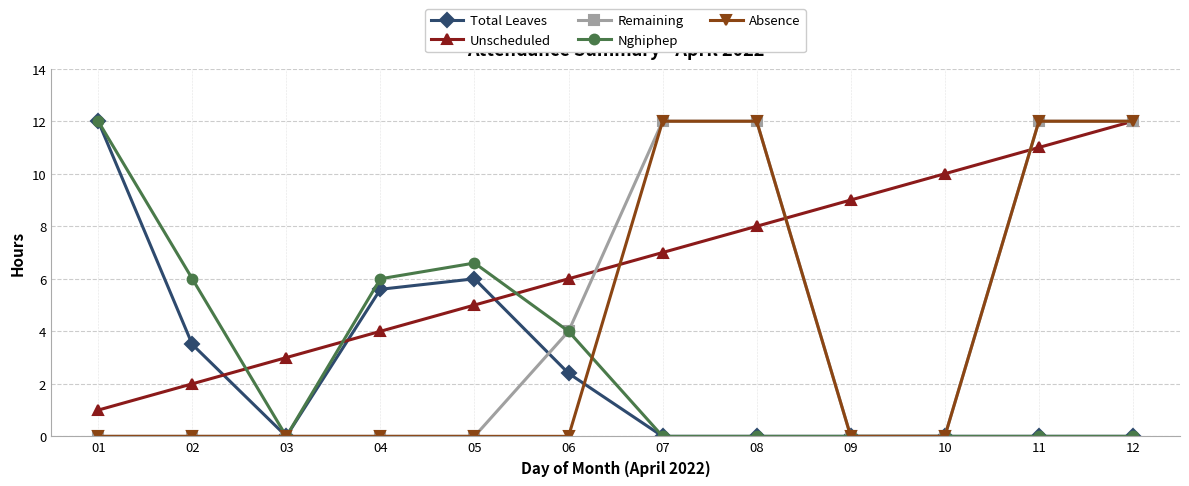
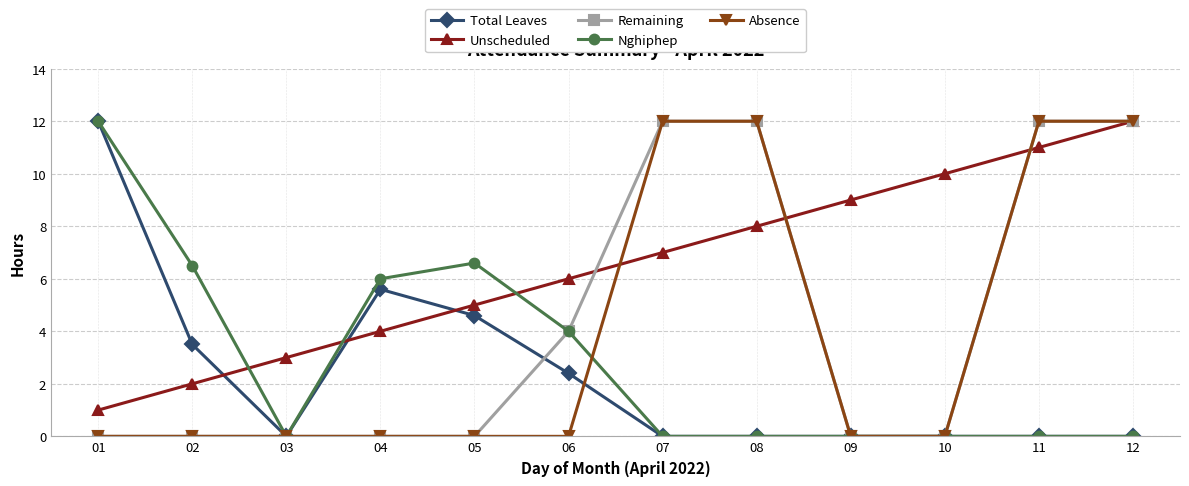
Nghiphep, 02: 6.0 -> 6.5
Total Leaves, 05: 6.0 -> 4.6
